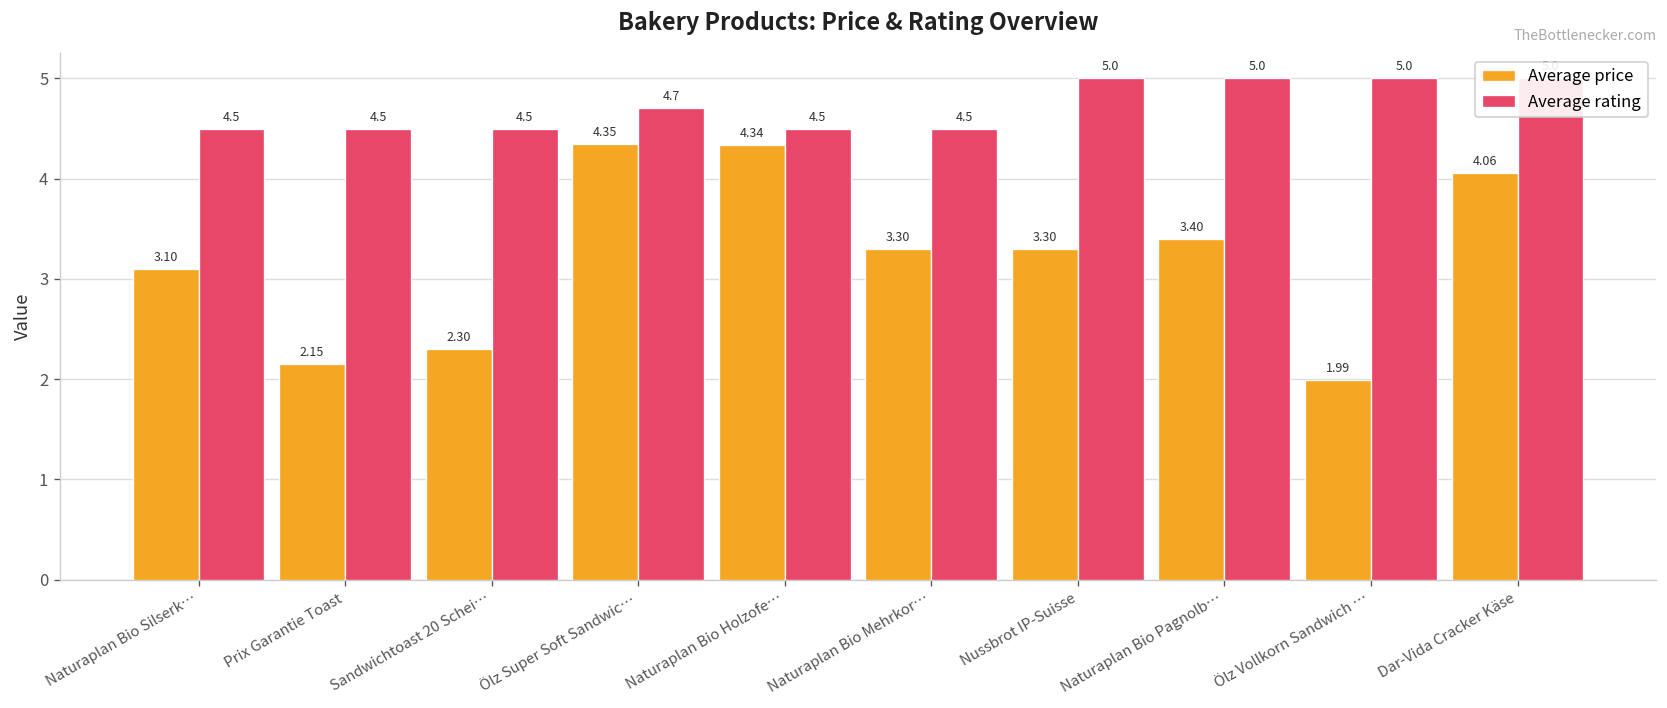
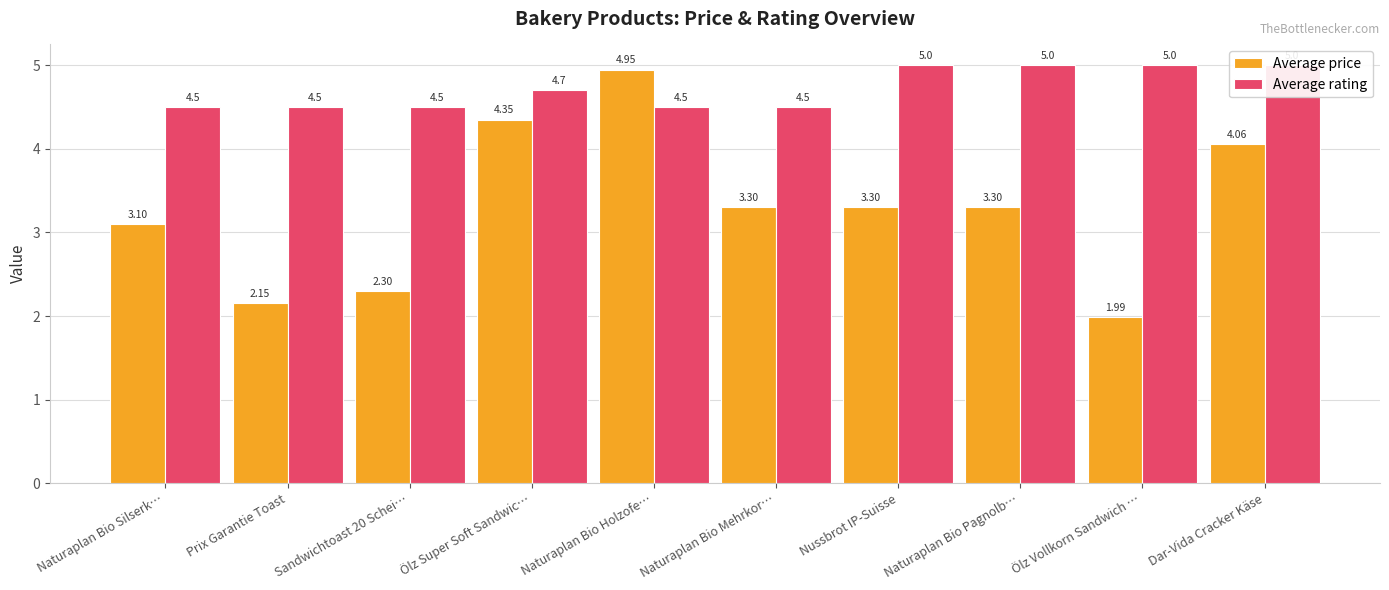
Average price, Naturaplan Bio Holzofe…: 4.34 -> 4.95
Average price, Naturaplan Bio Pagnolb…: 3.40 -> 3.30
